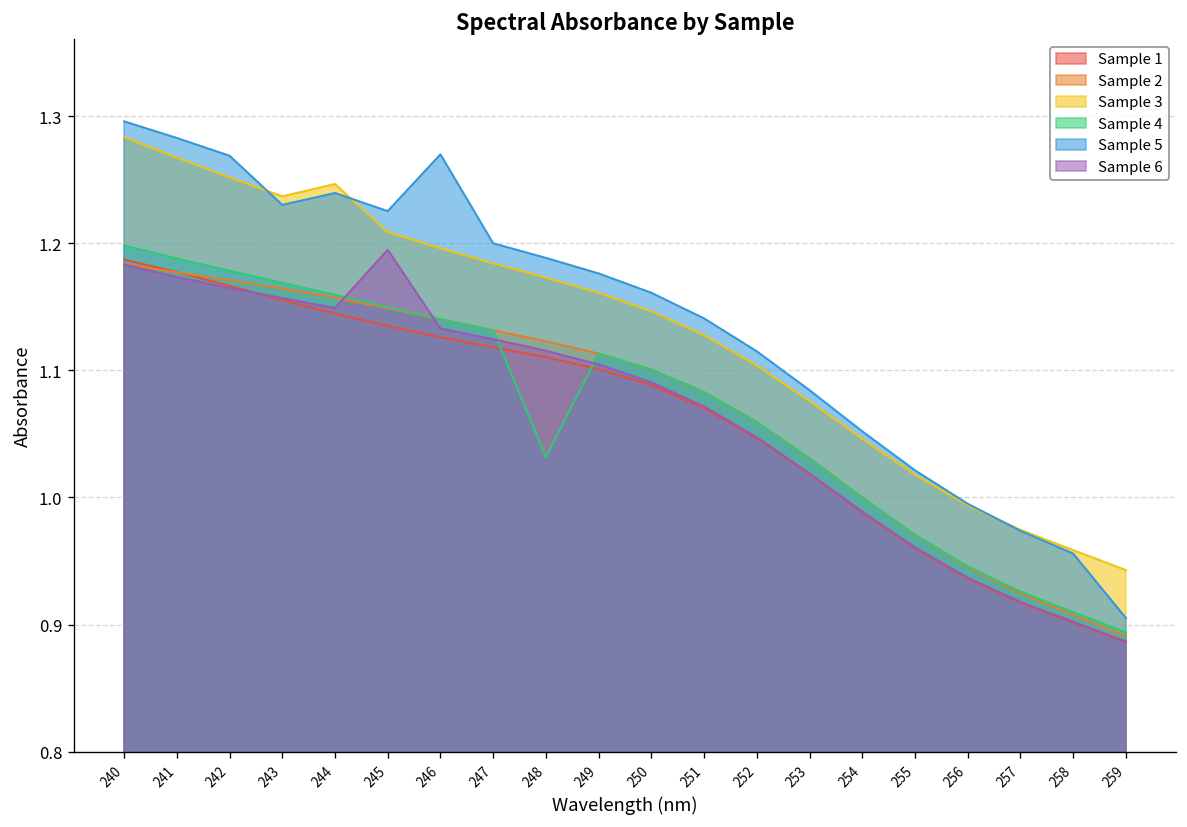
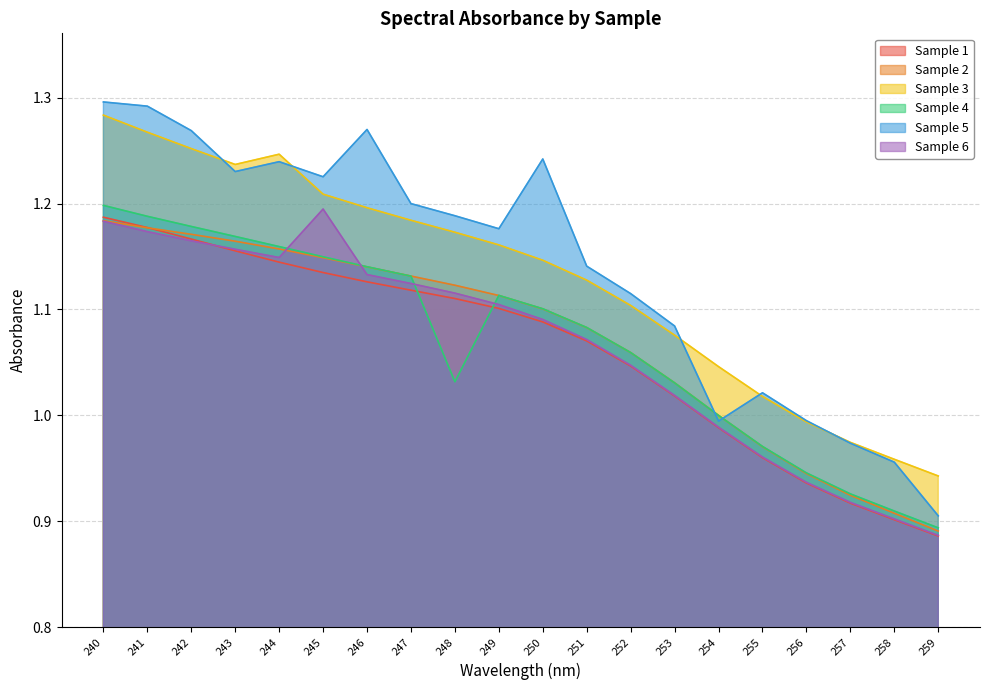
Sample 5, 241: 1.283 -> 1.292
Sample 5, 250: 1.161 -> 1.242
Sample 5, 254: 1.052 -> 0.995
